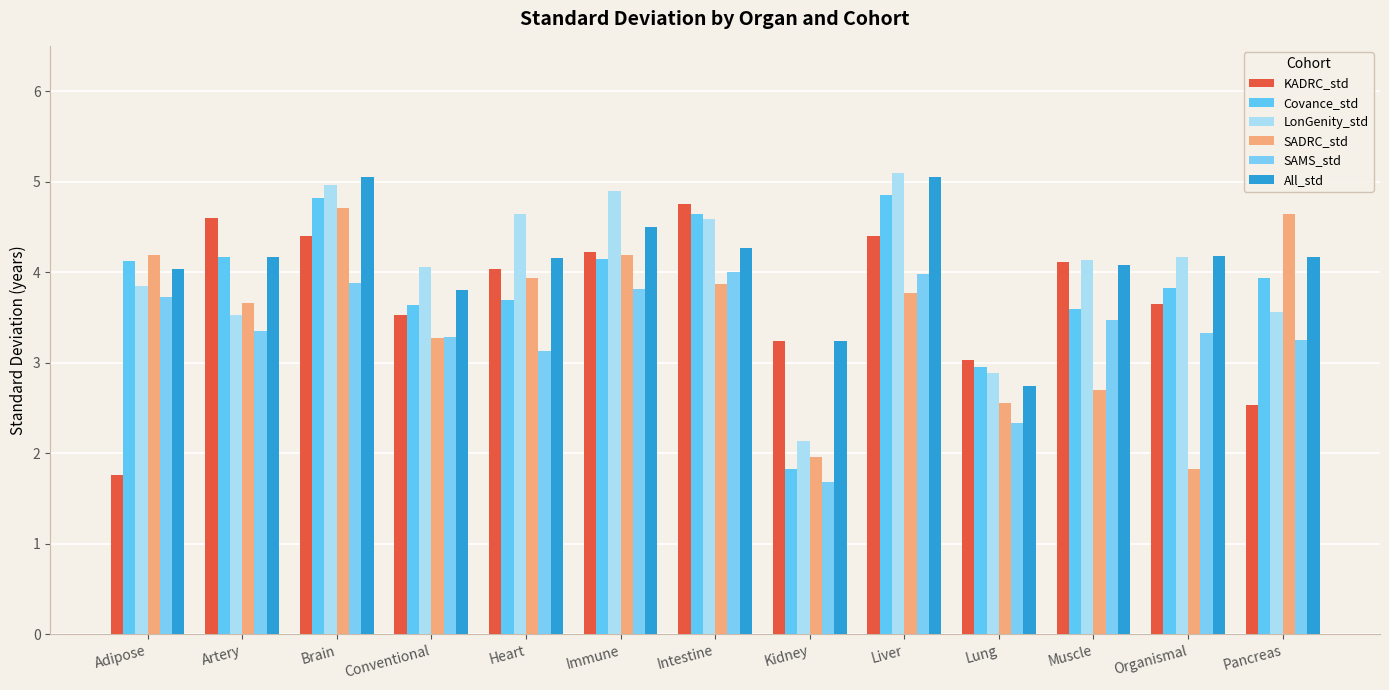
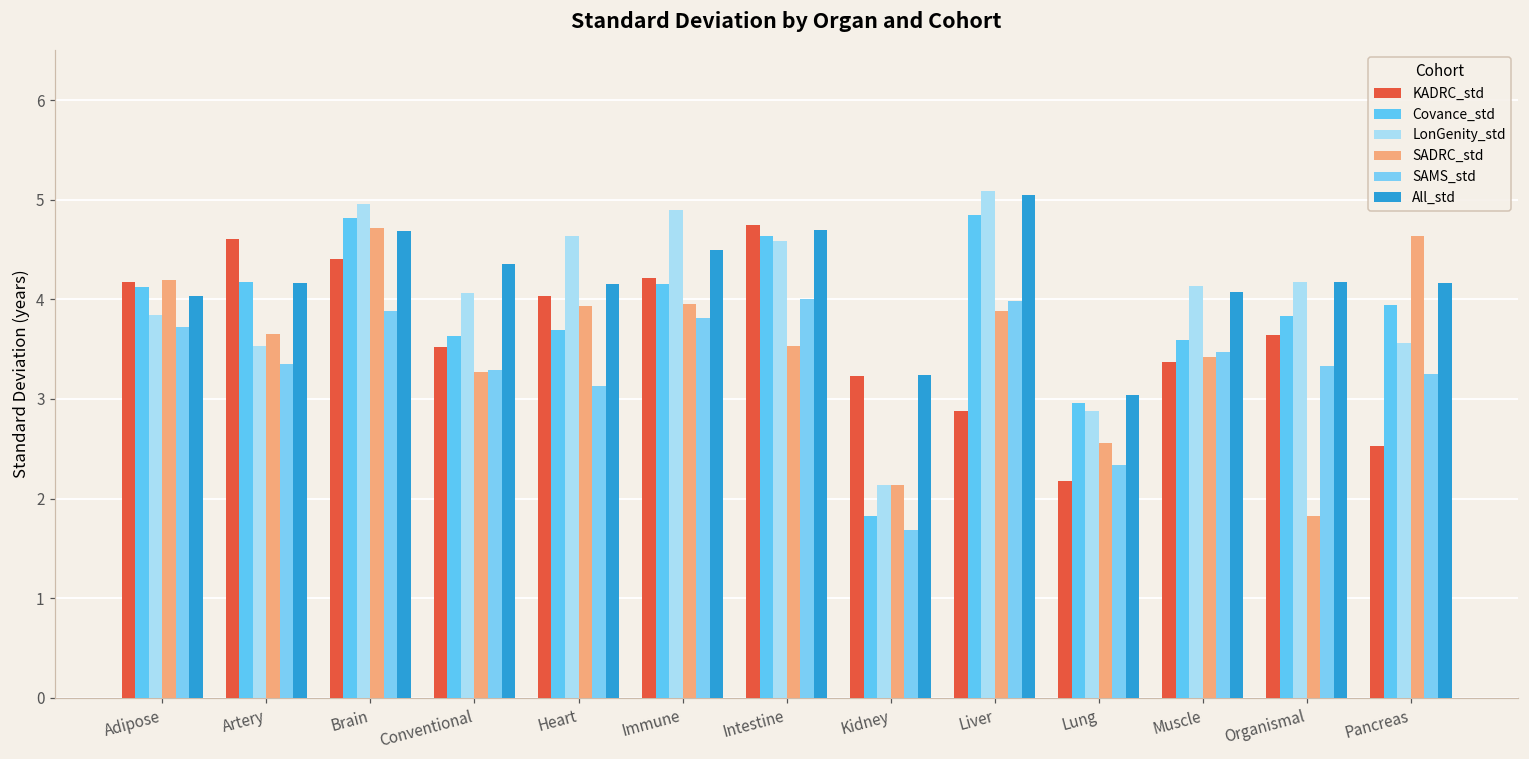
KADRC_std, Adipose: 1.8 -> 4.2
All_std, Brain: 5.1 -> 4.7
All_std, Conventional: 3.8 -> 4.4
SADRC_std, Immune: 4.2 -> 4.0
SADRC_std, Intestine: 3.9 -> 3.5
All_std, Intestine: 4.3 -> 4.7
SADRC_std, Kidney: 2.0 -> 2.1
KADRC_std, Liver: 4.4 -> 2.9
SADRC_std, Liver: 3.8 -> 3.9
KADRC_std, Lung: 3.0 -> 2.2
All_std, Lung: 2.7 -> 3.0
KADRC_std, Muscle: 4.1 -> 3.4
SADRC_std, Muscle: 2.7 -> 3.4
